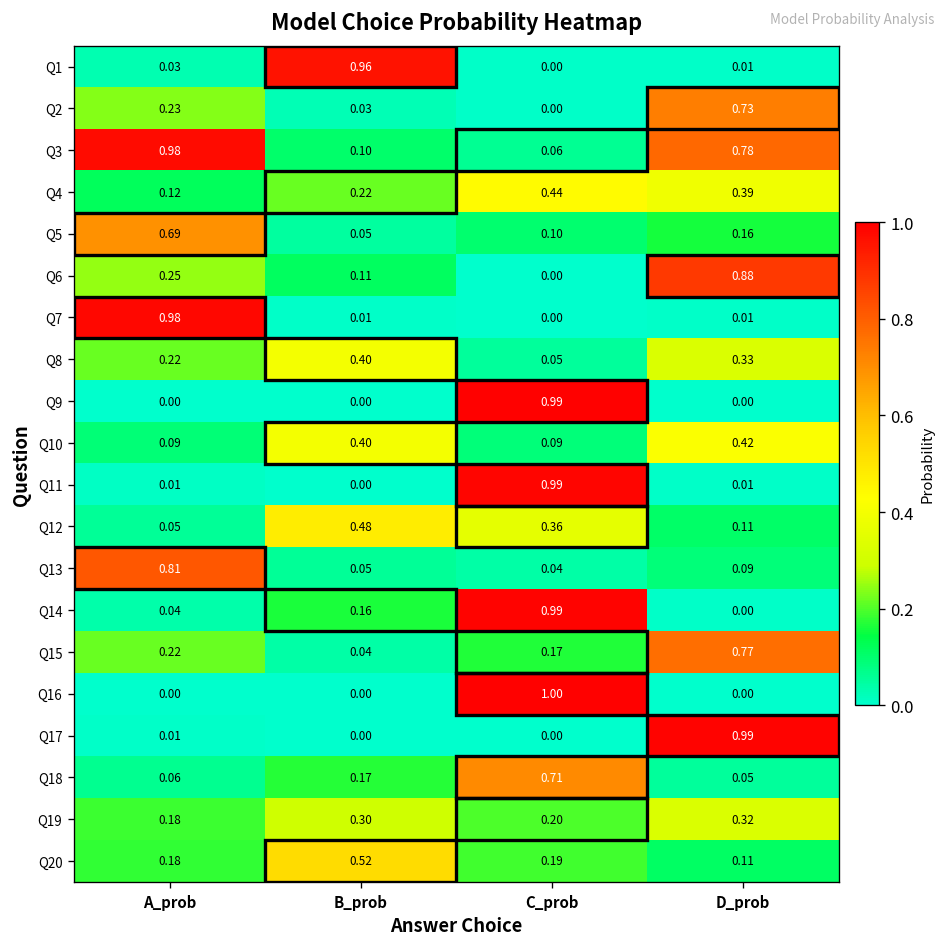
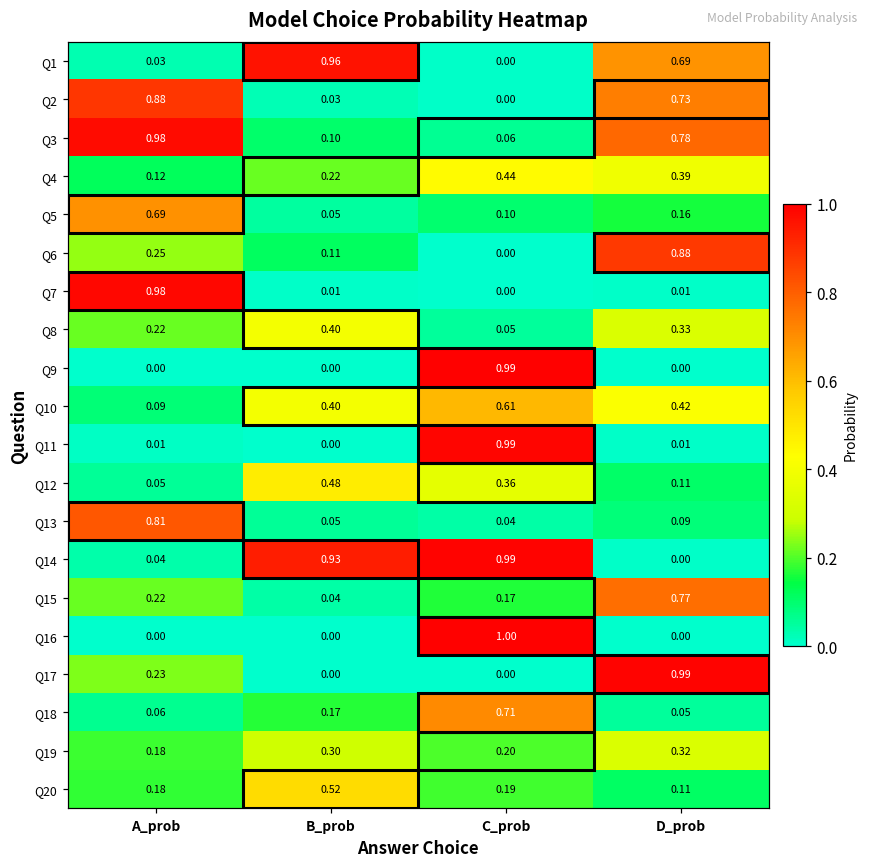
Q1, D_prob: 0.01 -> 0.69
Q2, A_prob: 0.23 -> 0.88
Q10, C_prob: 0.09 -> 0.61
Q14, B_prob: 0.16 -> 0.93
Q17, A_prob: 0.01 -> 0.23
